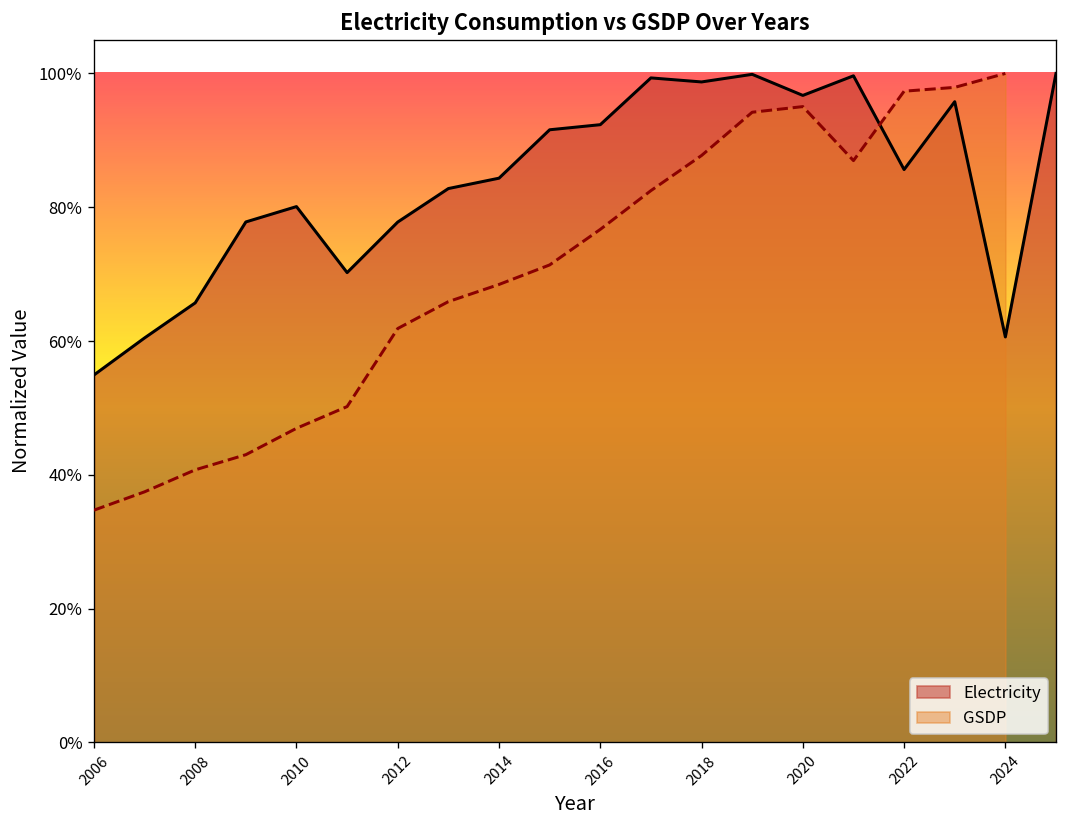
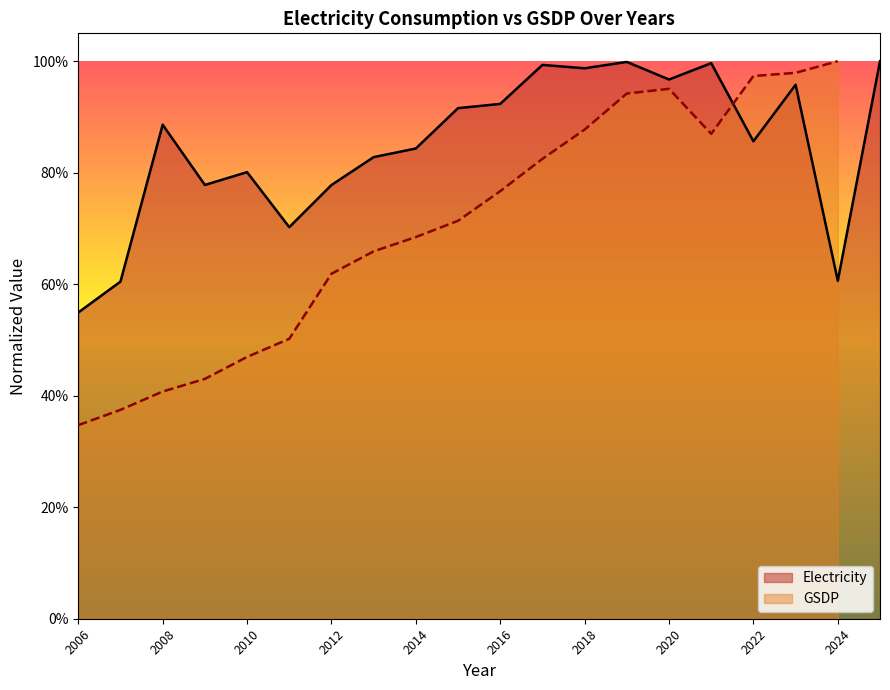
Electricity, 2008: 66% -> 89%
